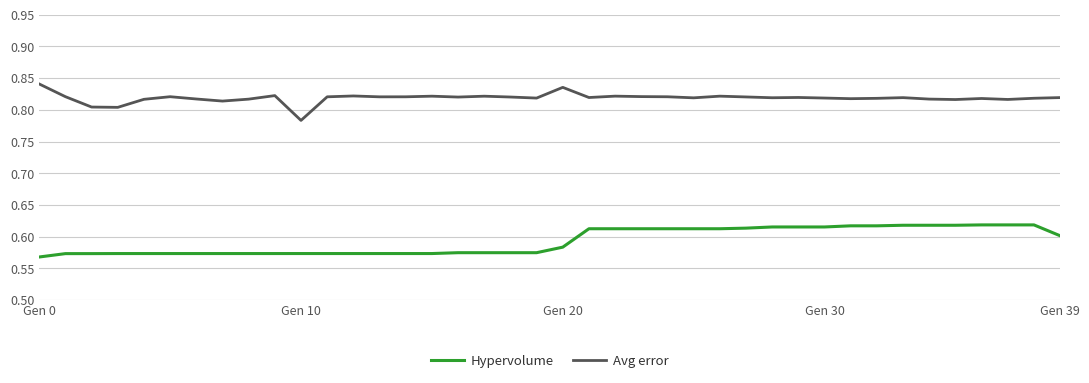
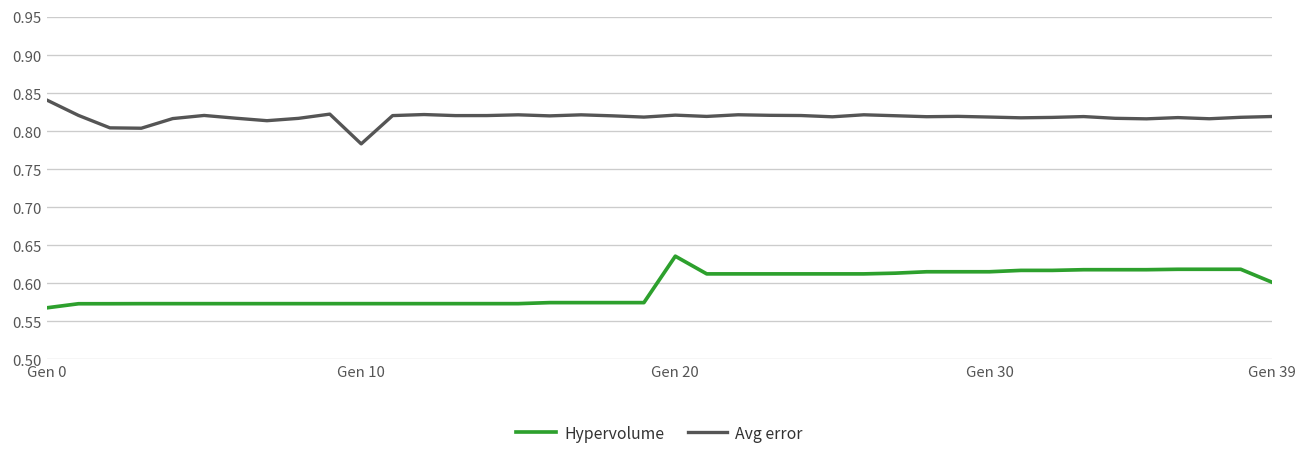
Hypervolume, Gen 20: 0.58 -> 0.64
Avg error, Gen 20: 0.84 -> 0.82
